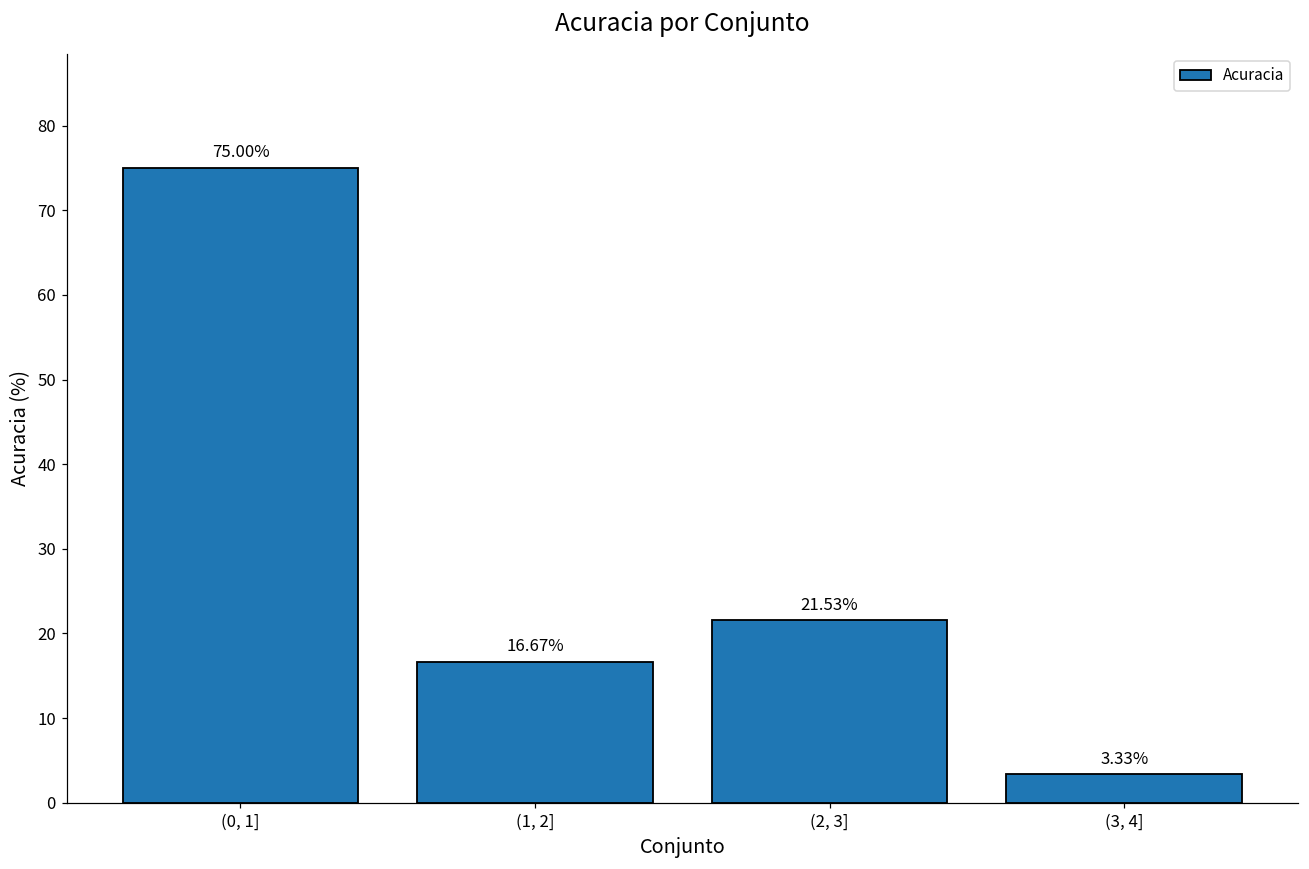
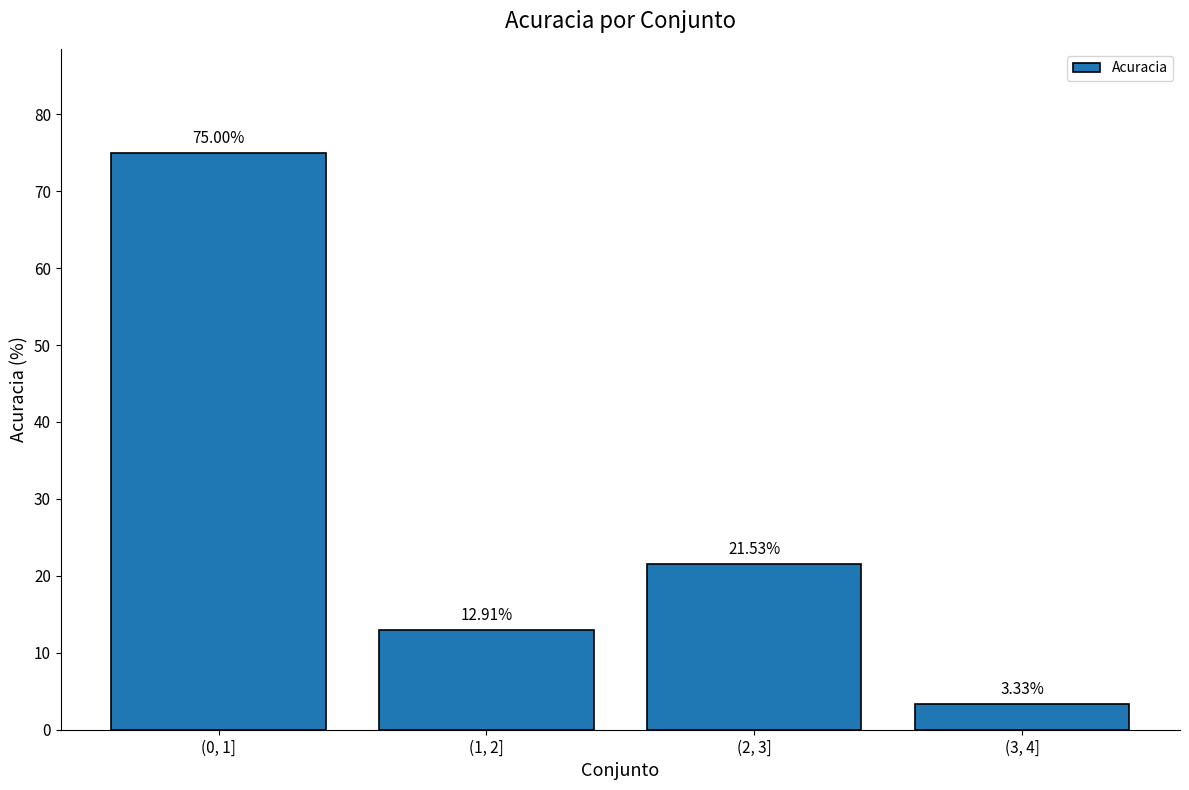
(1, 2]: 16.67% -> 12.91%
